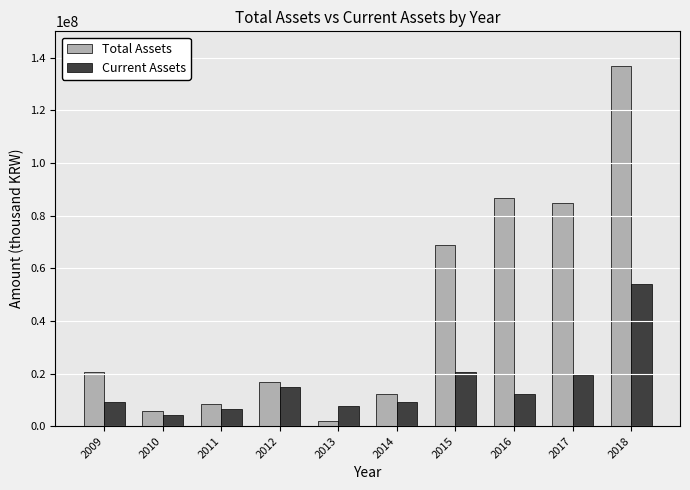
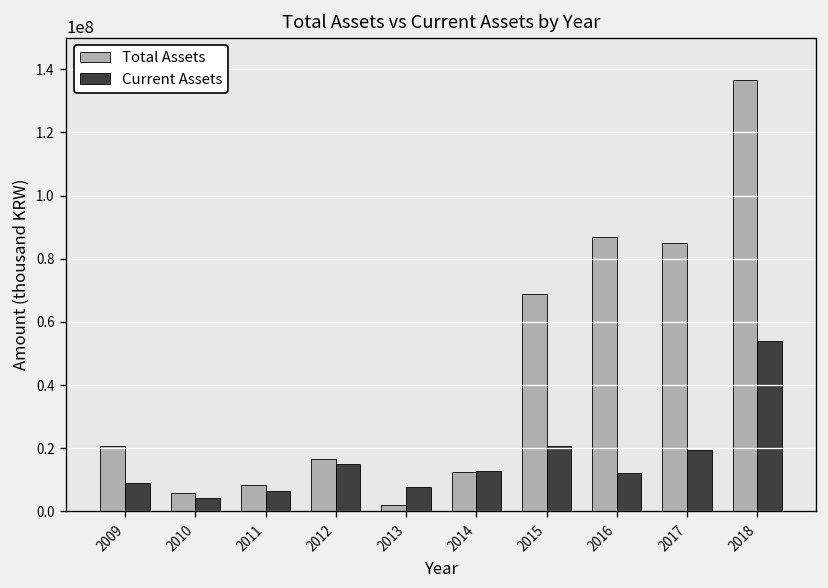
Current Assets, 2014: 9000000 -> 13000000
